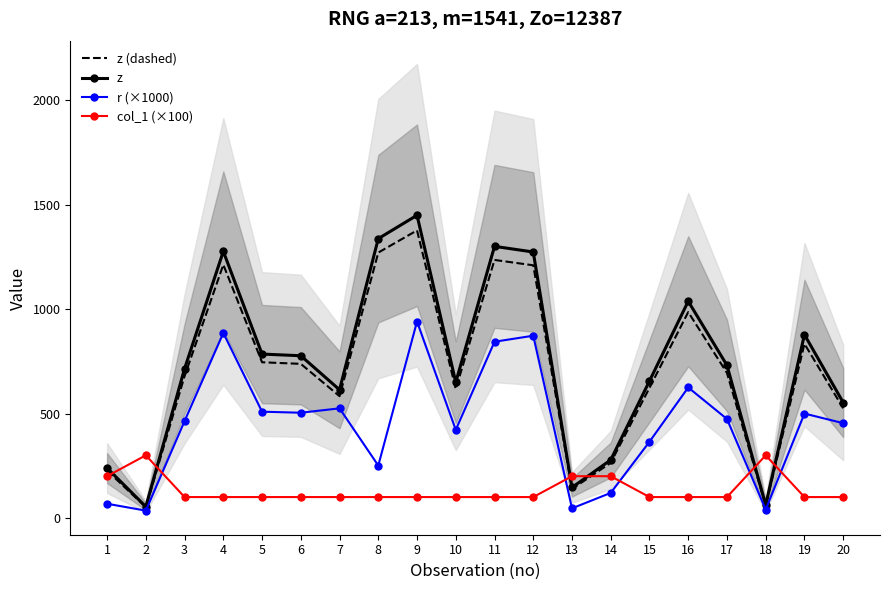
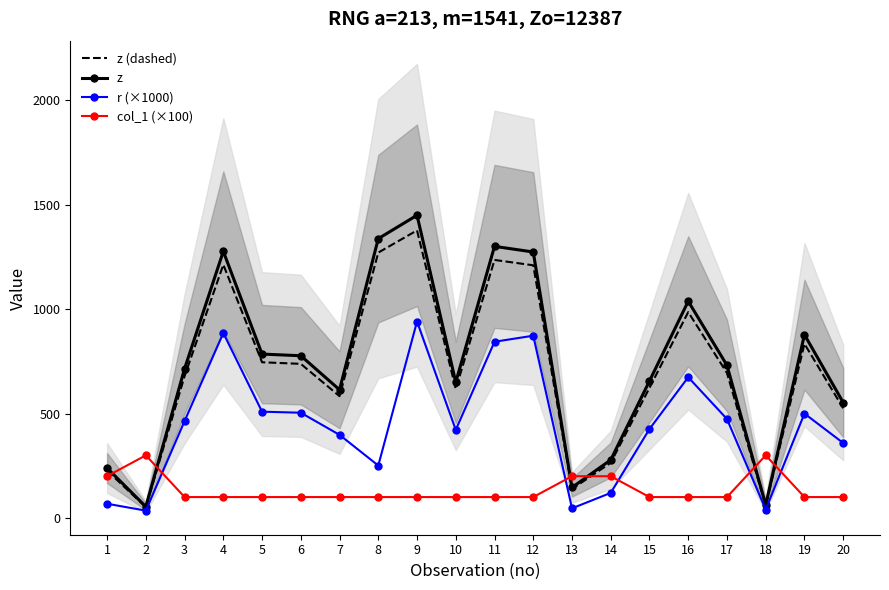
r (×1000), 7: 530 -> 400
r (×1000), 15: 370 -> 430
r (×1000), 16: 630 -> 670
r (×1000), 20: 450 -> 360
